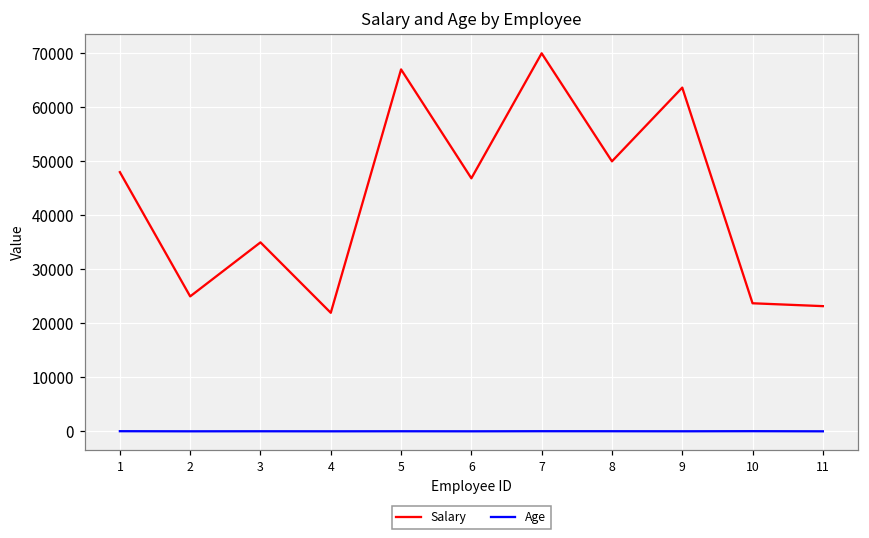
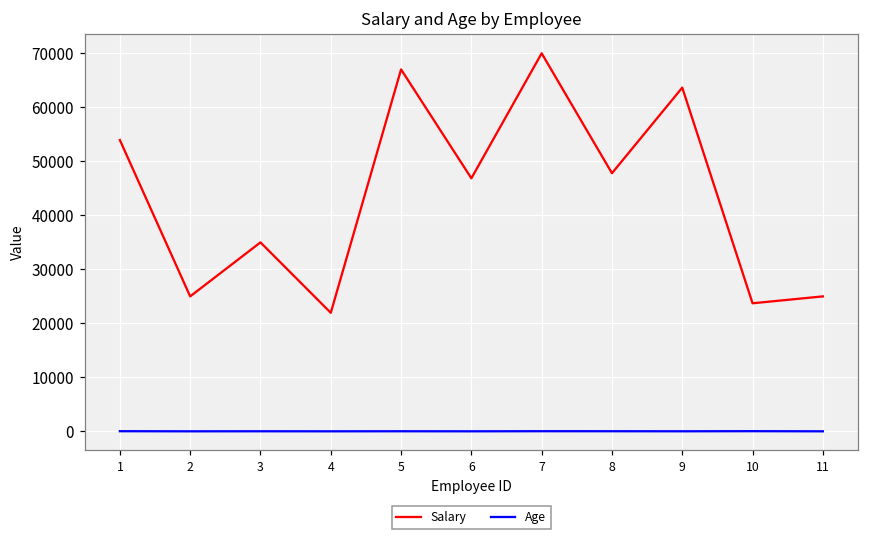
Salary, 1: 48000 -> 54000
Salary, 8: 50000 -> 48000
Salary, 11: 23000 -> 25000
